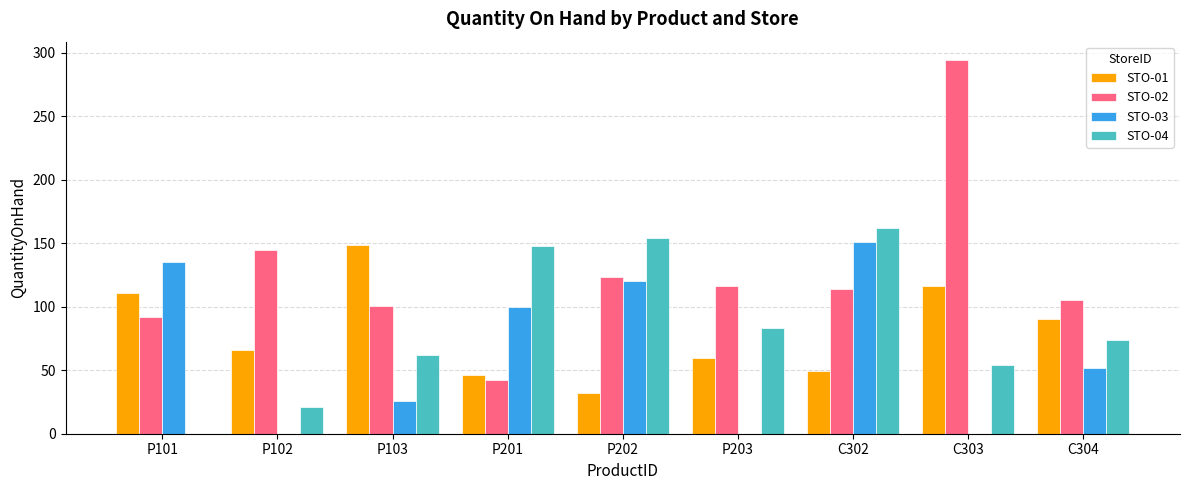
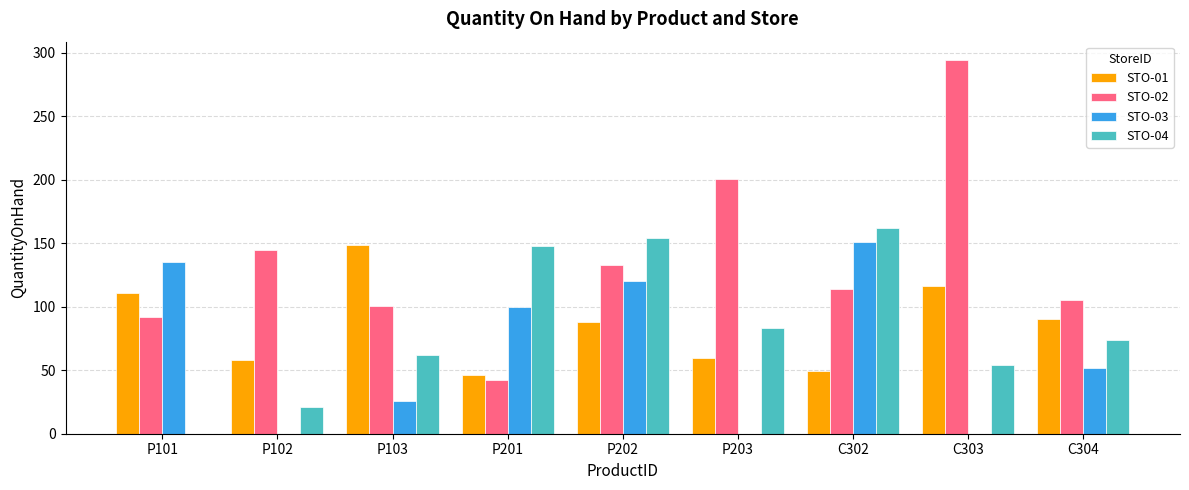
STO-01, P102: 66 -> 58
STO-01, P202: 32 -> 88
STO-02, P202: 124 -> 133
STO-02, P203: 116 -> 201
